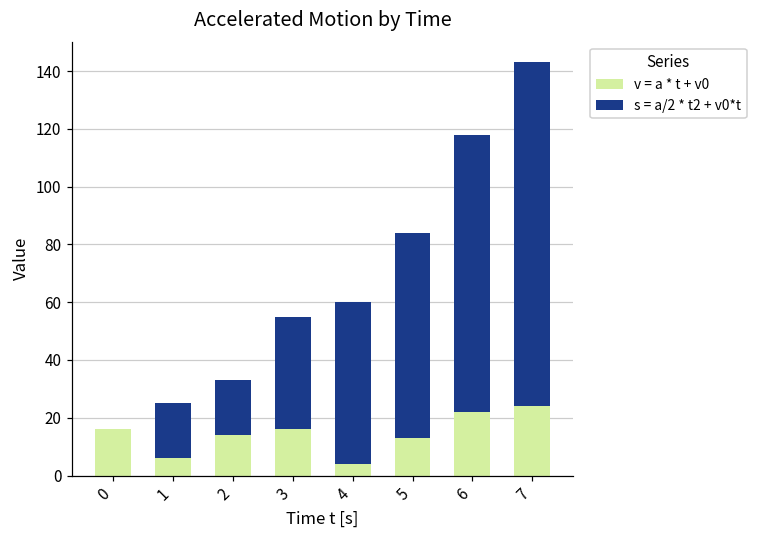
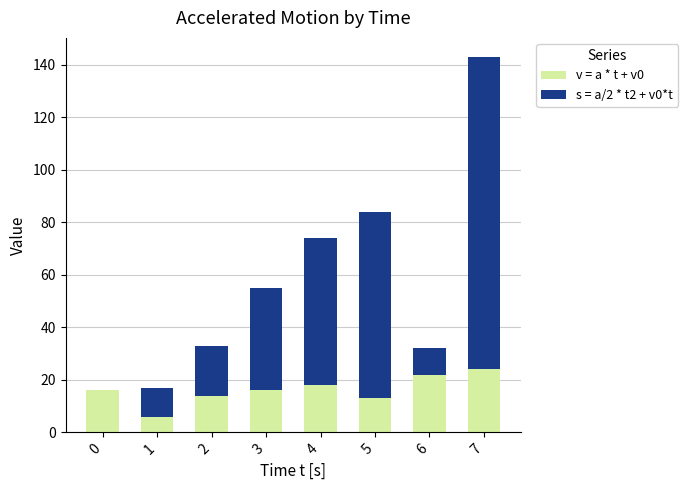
s = a/2 * t2 + v0*t, 1: 19 -> 11
v = a * t + v0, 4: 4 -> 18
s = a/2 * t2 + v0*t, 6: 96 -> 10
